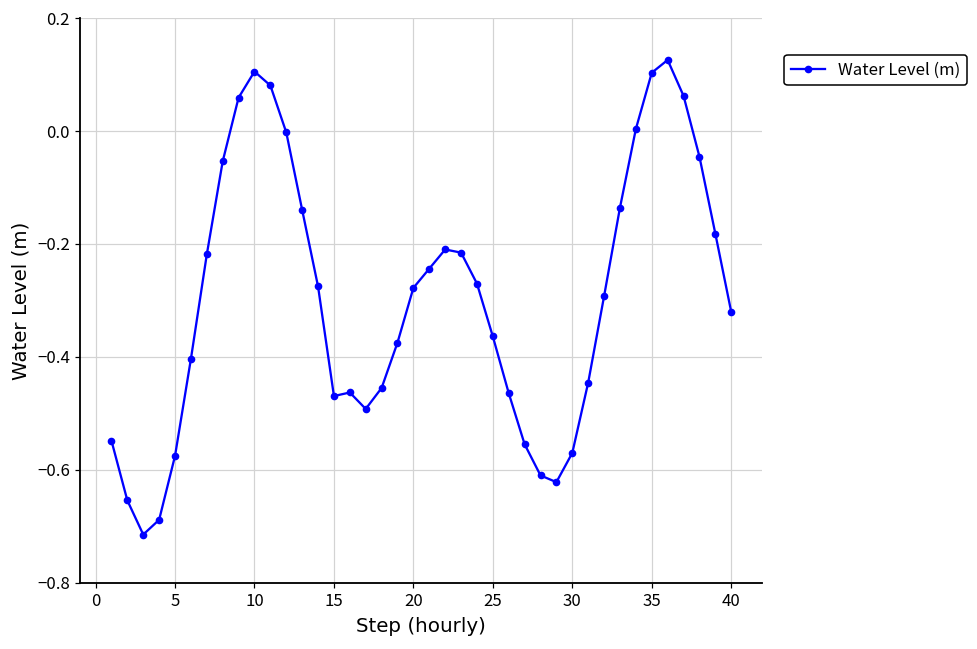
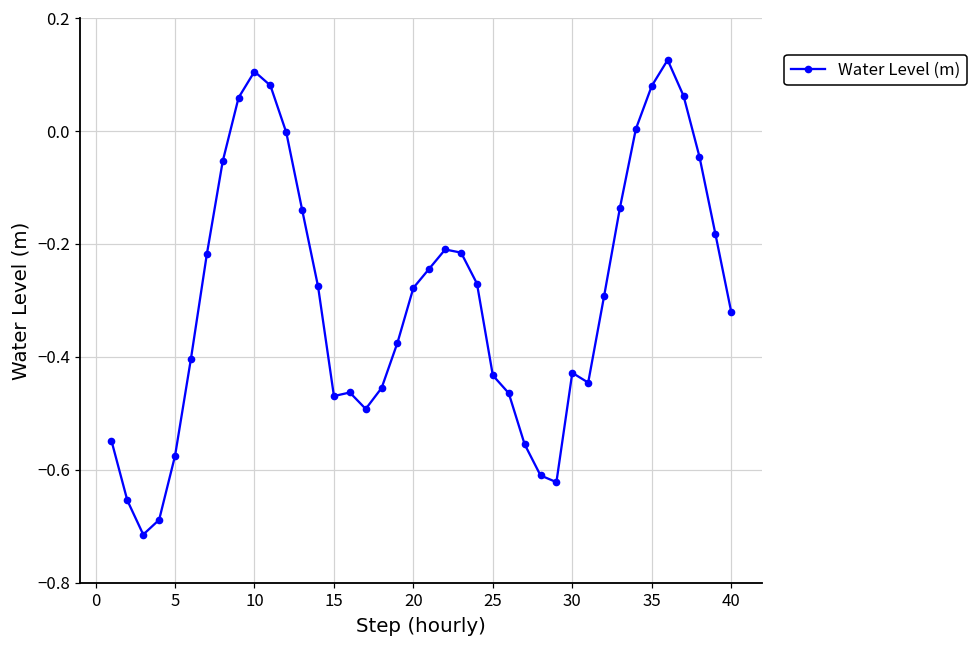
25: -0.36 -> -0.43
30: -0.57 -> -0.43
35: 0.10 -> 0.08
